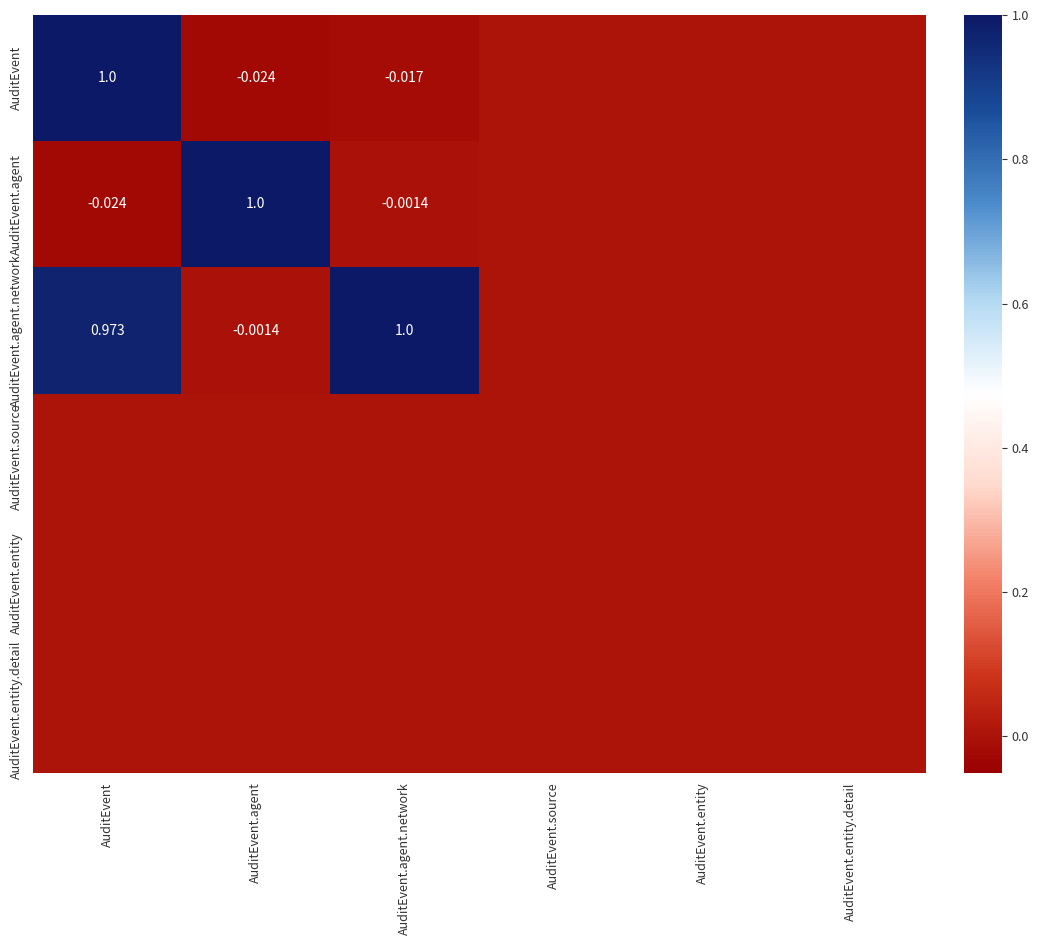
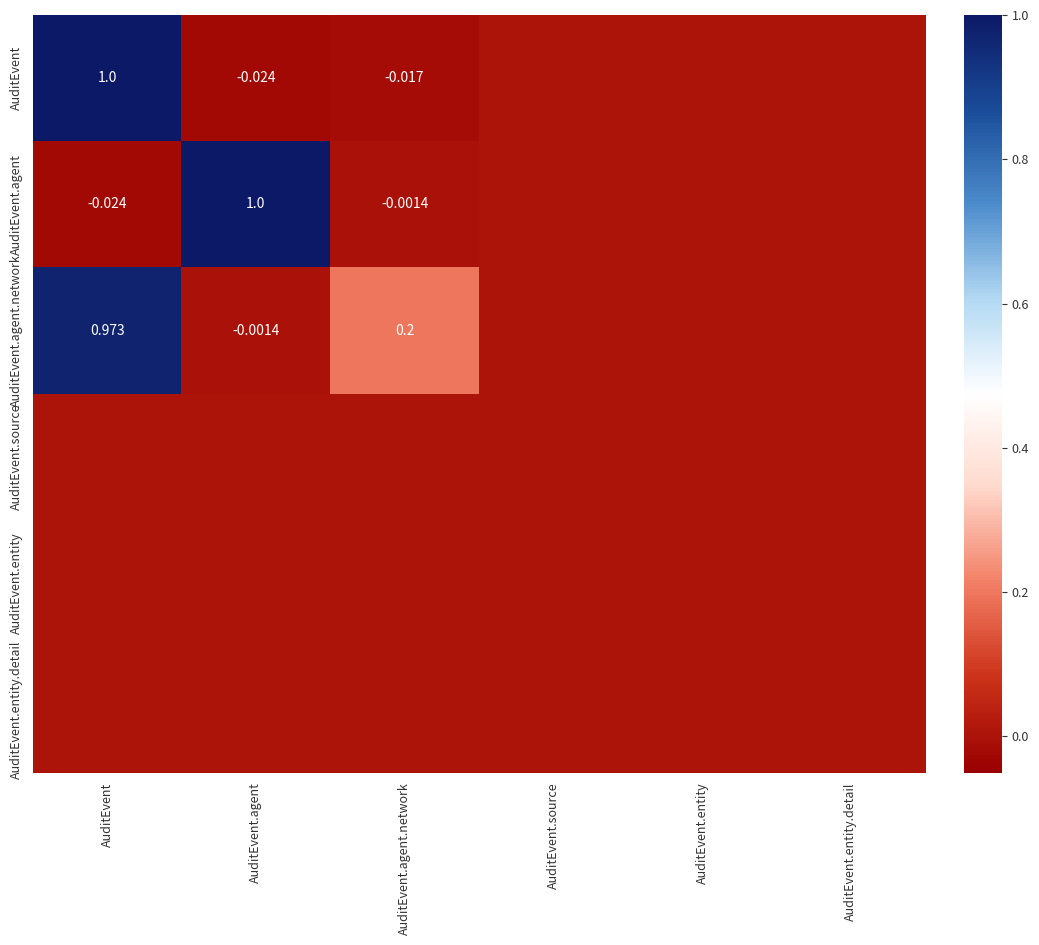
AuditEvent.agent.network, AuditEvent.agent.network: 1.0 -> 0.2
